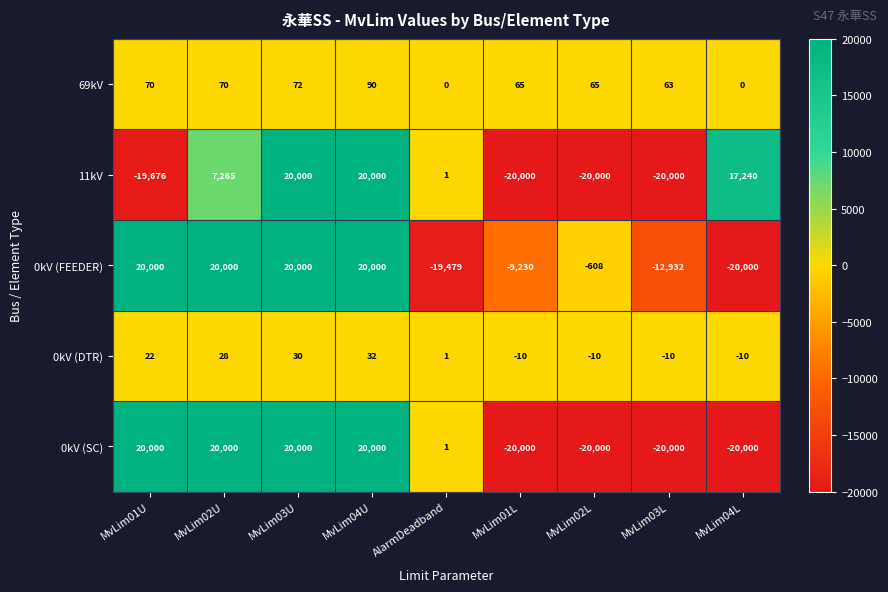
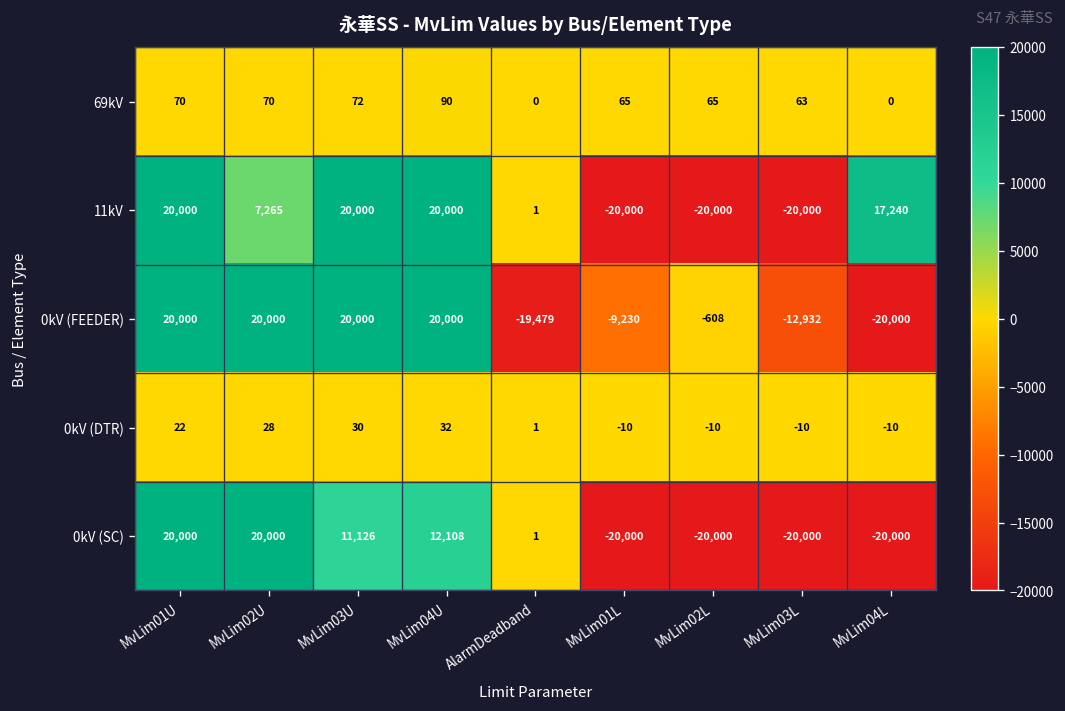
11kV, MvLim01U: -19,676 -> 20,000
0kV (SC), MvLim03U: 20,000 -> 11,126
0kV (SC), MvLim04U: 20,000 -> 12,108
